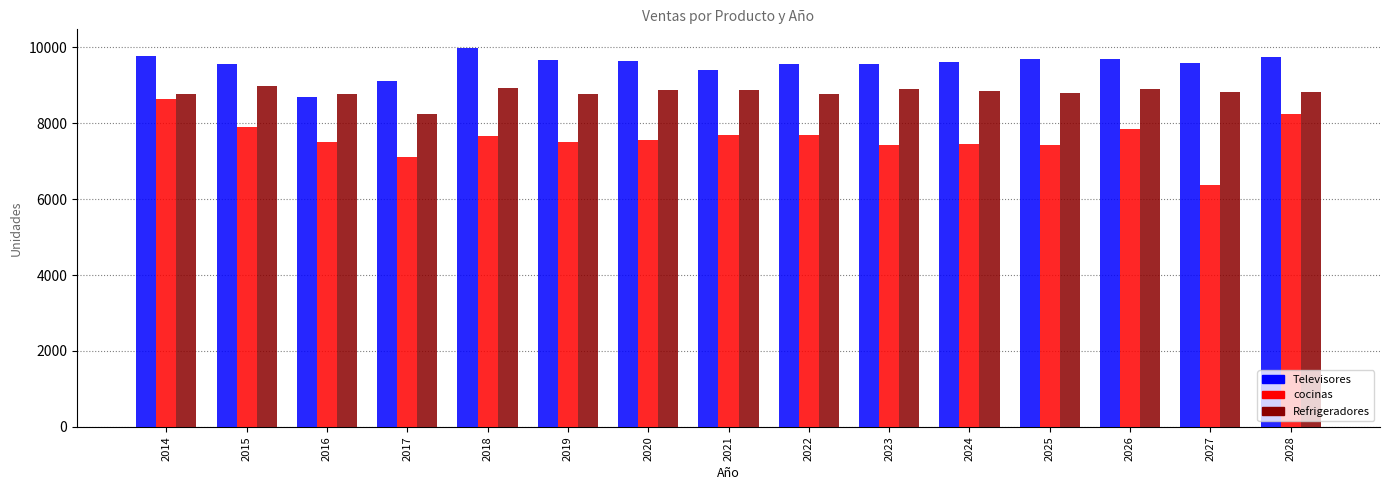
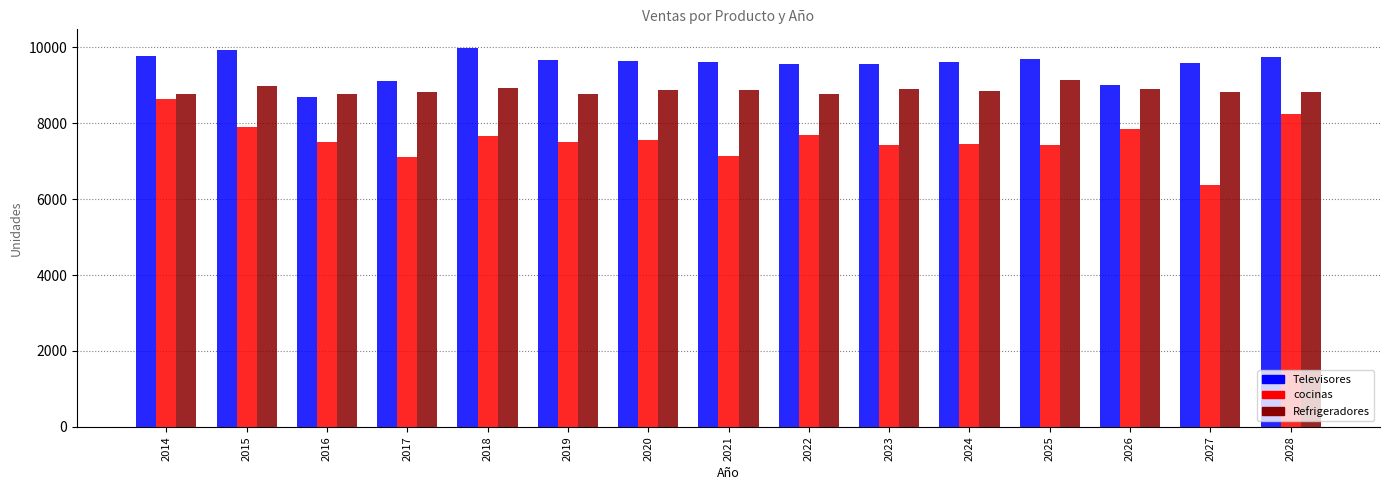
Televisores, 2015: 9600 -> 9900
Refrigeradores, 2017: 8300 -> 8800
Televisores, 2021: 9400 -> 9600
cocinas, 2021: 7700 -> 7100
Refrigeradores, 2025: 8800 -> 9100
Televisores, 2026: 9700 -> 9000
